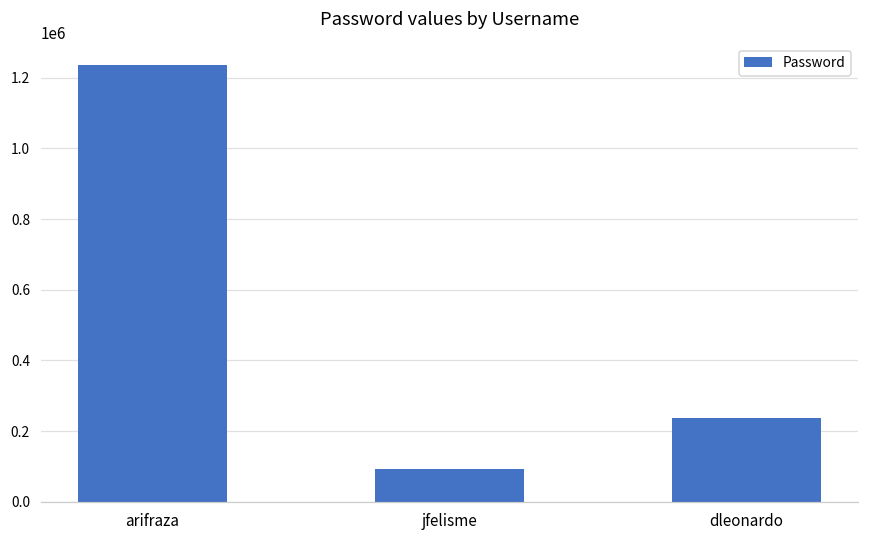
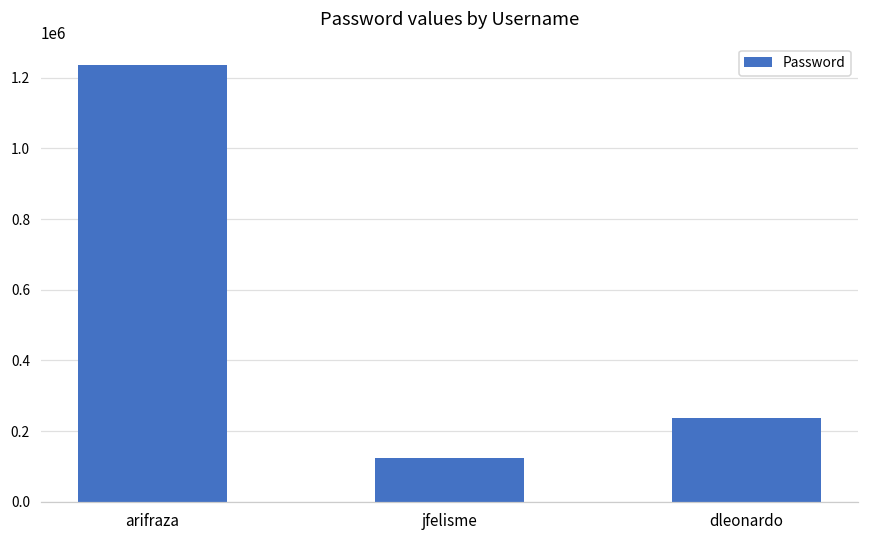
jfelisme: 90000 -> 120000
